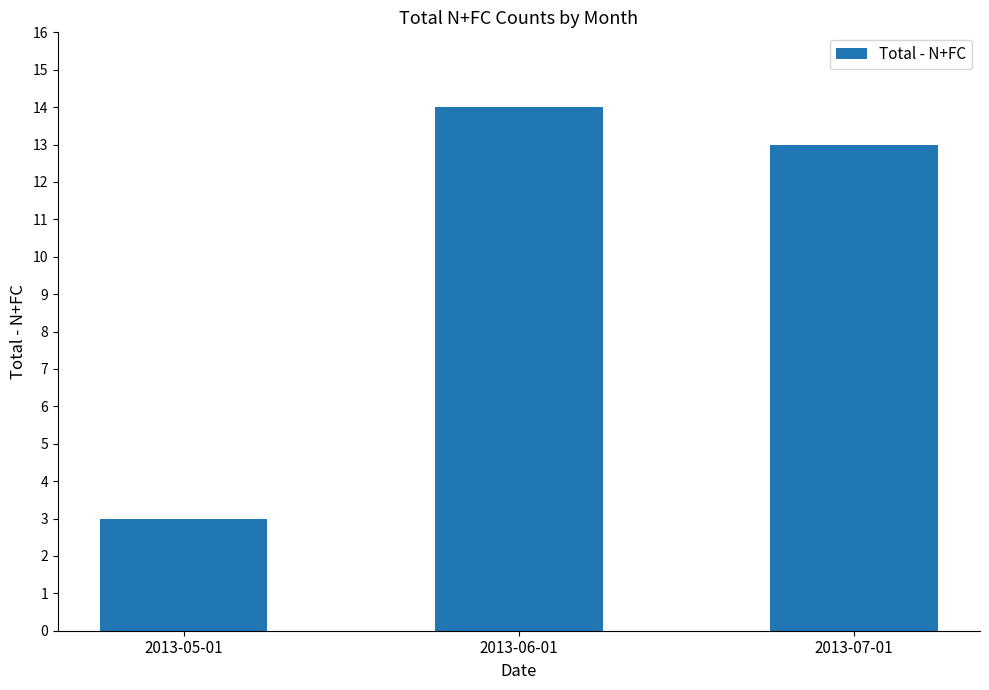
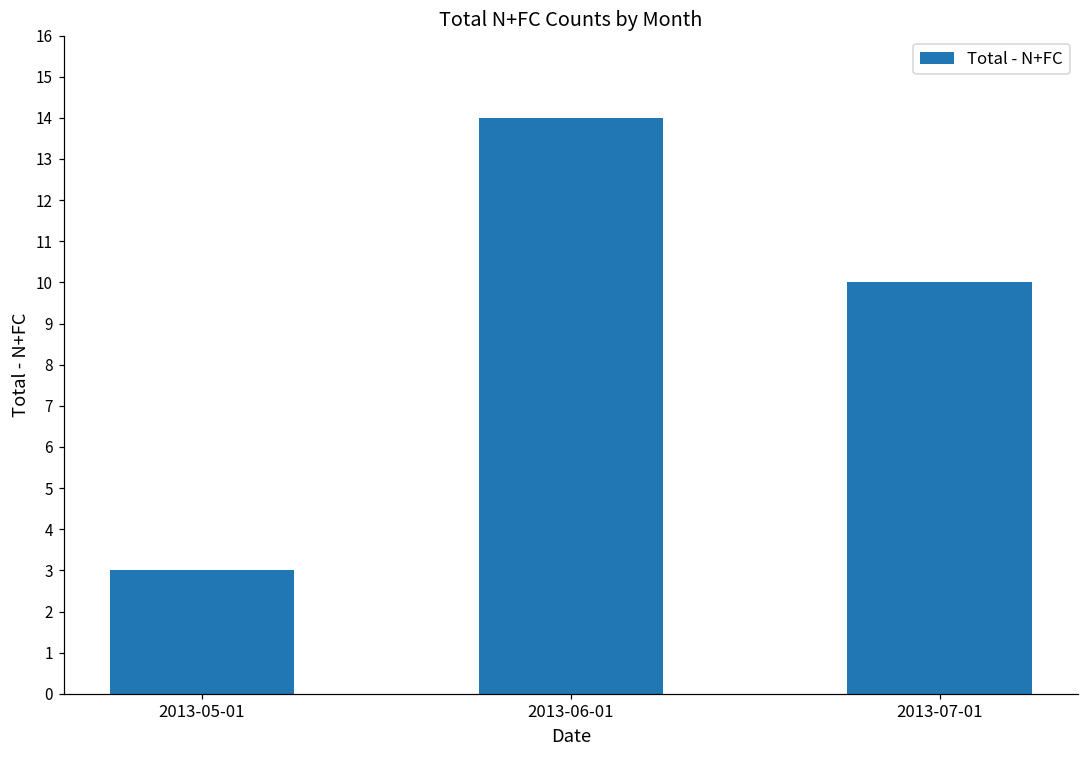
2013-07-01: 13 -> 10
